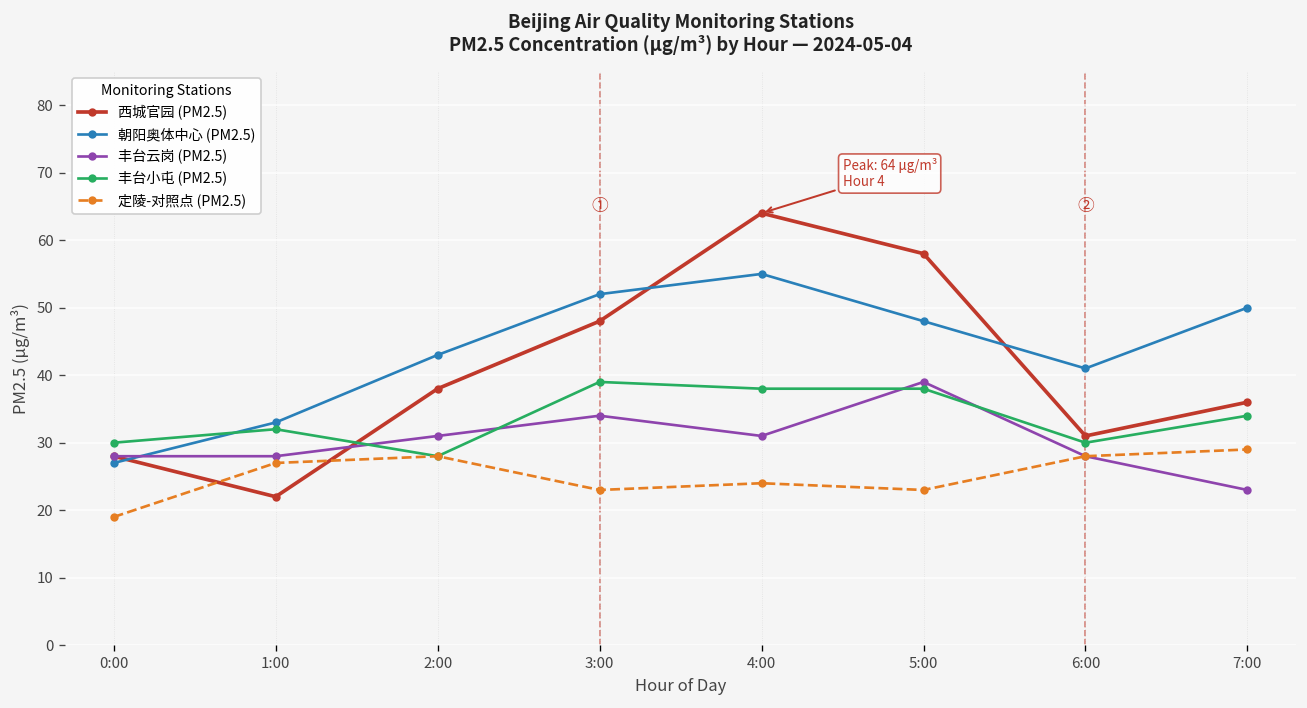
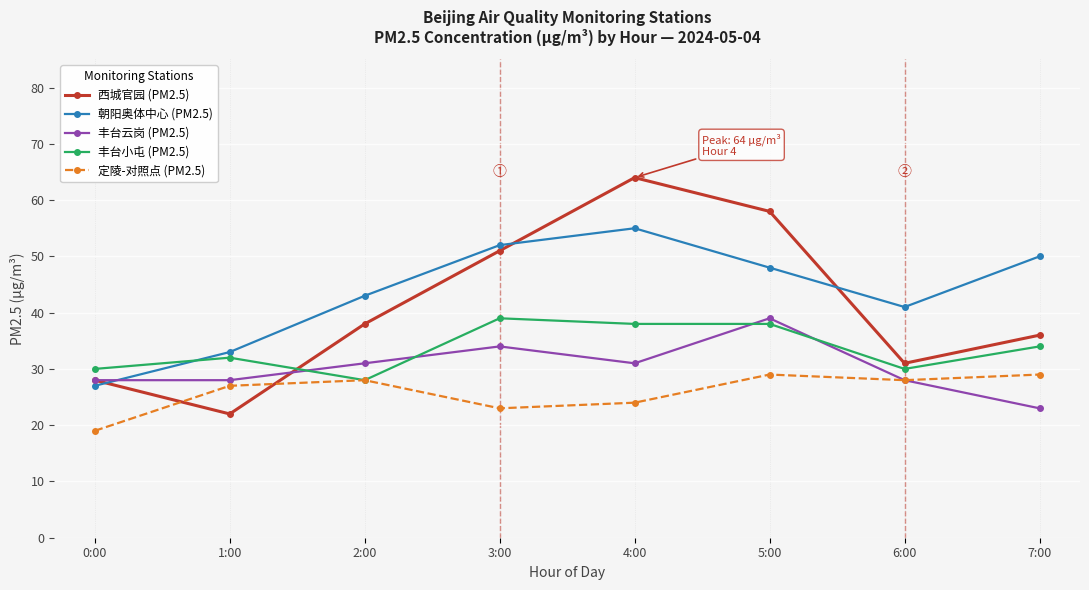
西城官园 (PM2.5), 3:00: 48 -> 51
定陵-对照点 (PM2.5), 5:00: 23 -> 29
